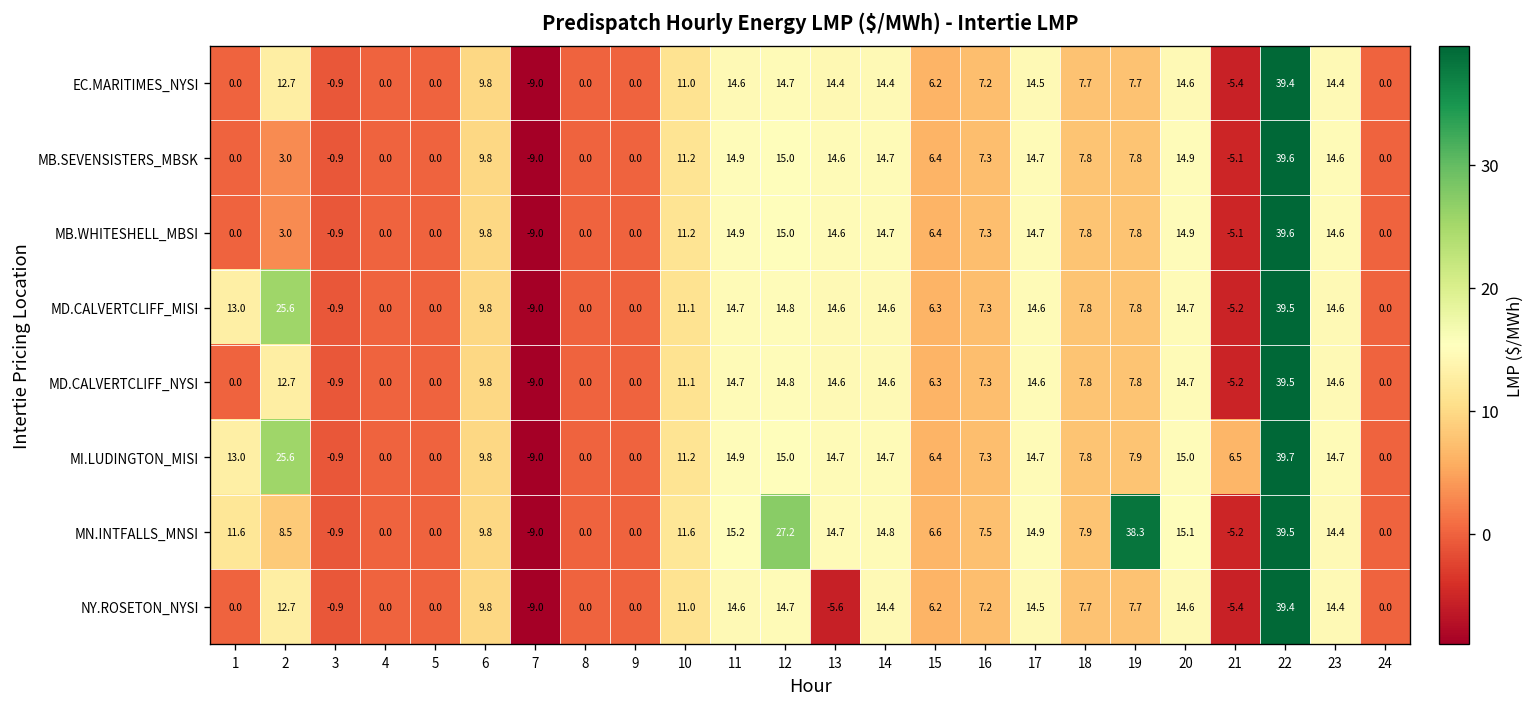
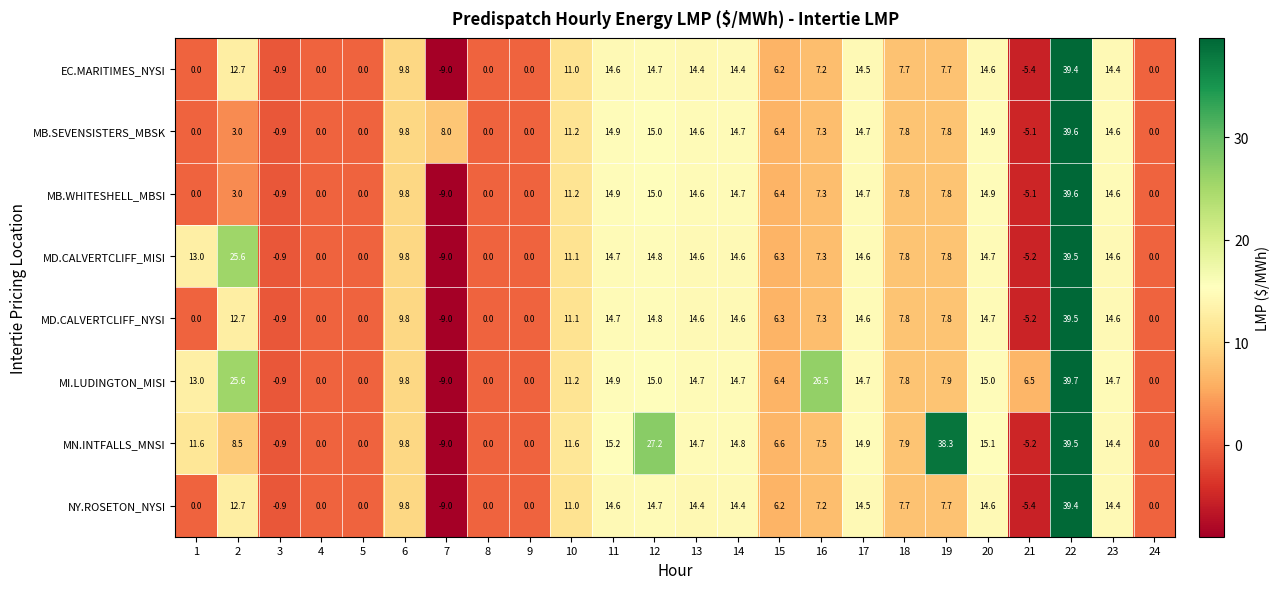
MB.SEVENSISTERS_MBSK, 7: -9.0 -> 8.0
MI.LUDINGTON_MISI, 16: 7.3 -> 26.5
NY.ROSETON_NYSI, 13: -5.6 -> 14.4
